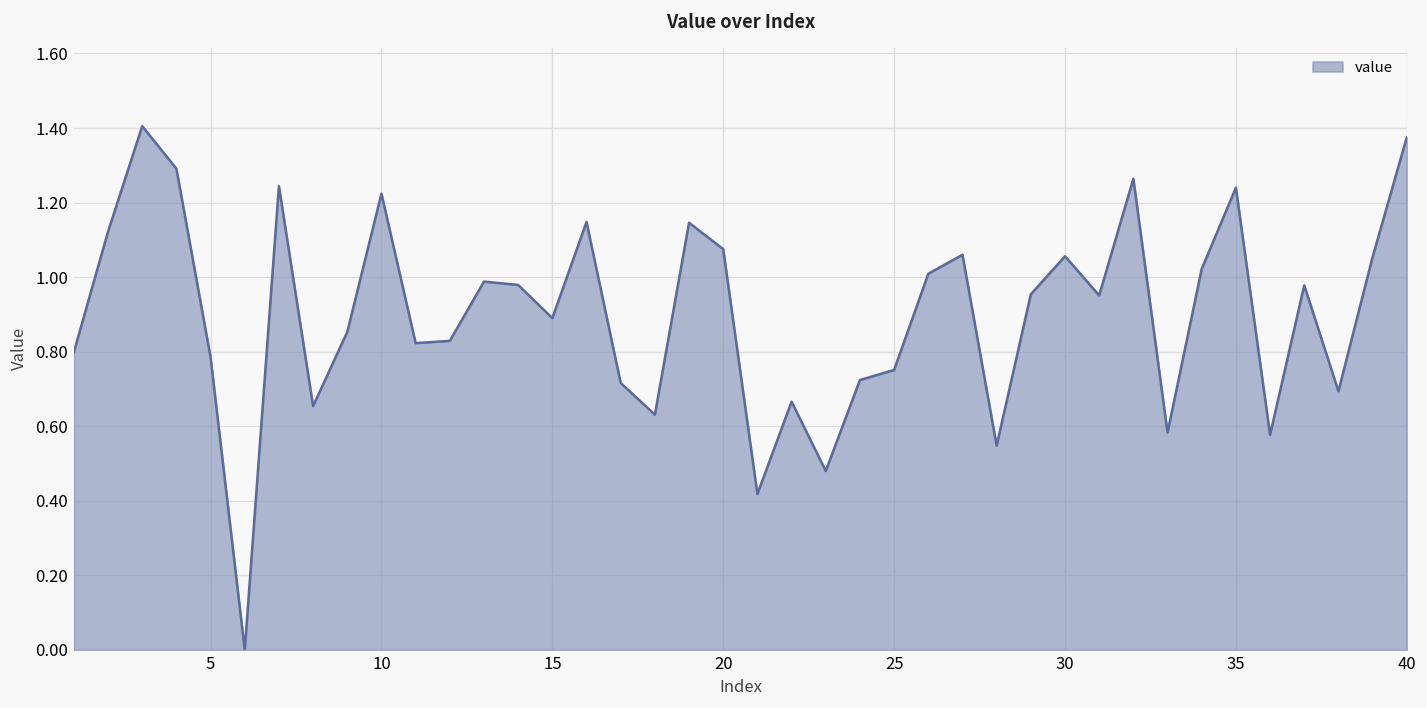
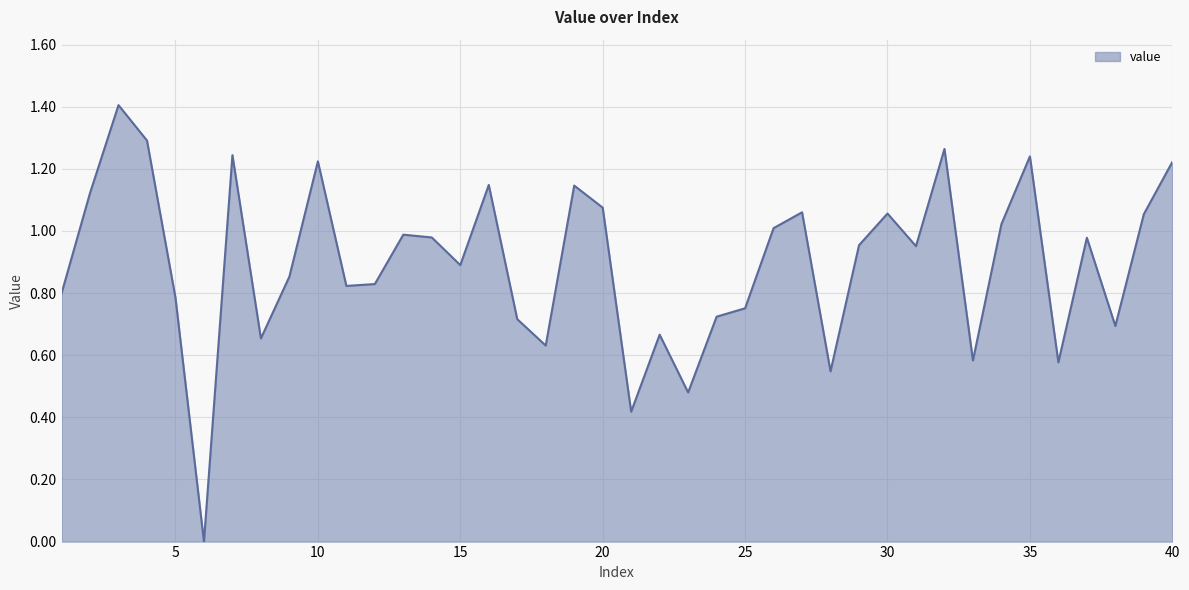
40: 1.38 -> 1.22
